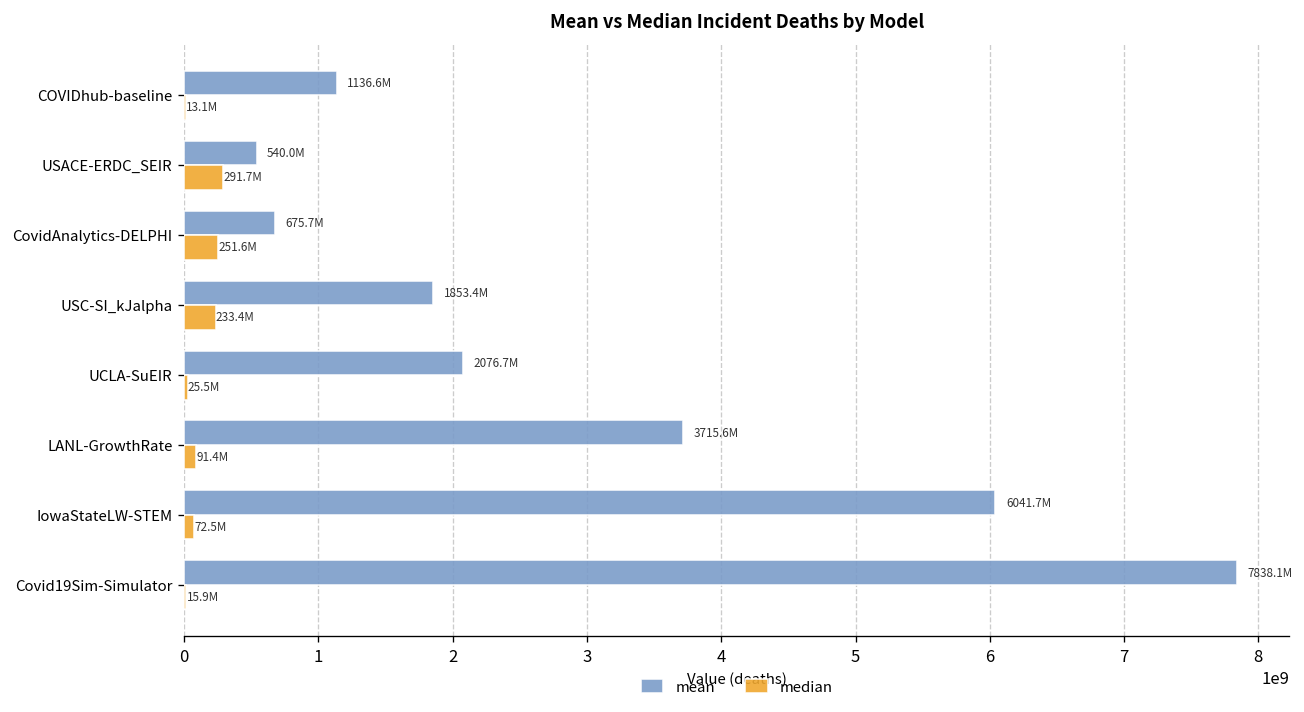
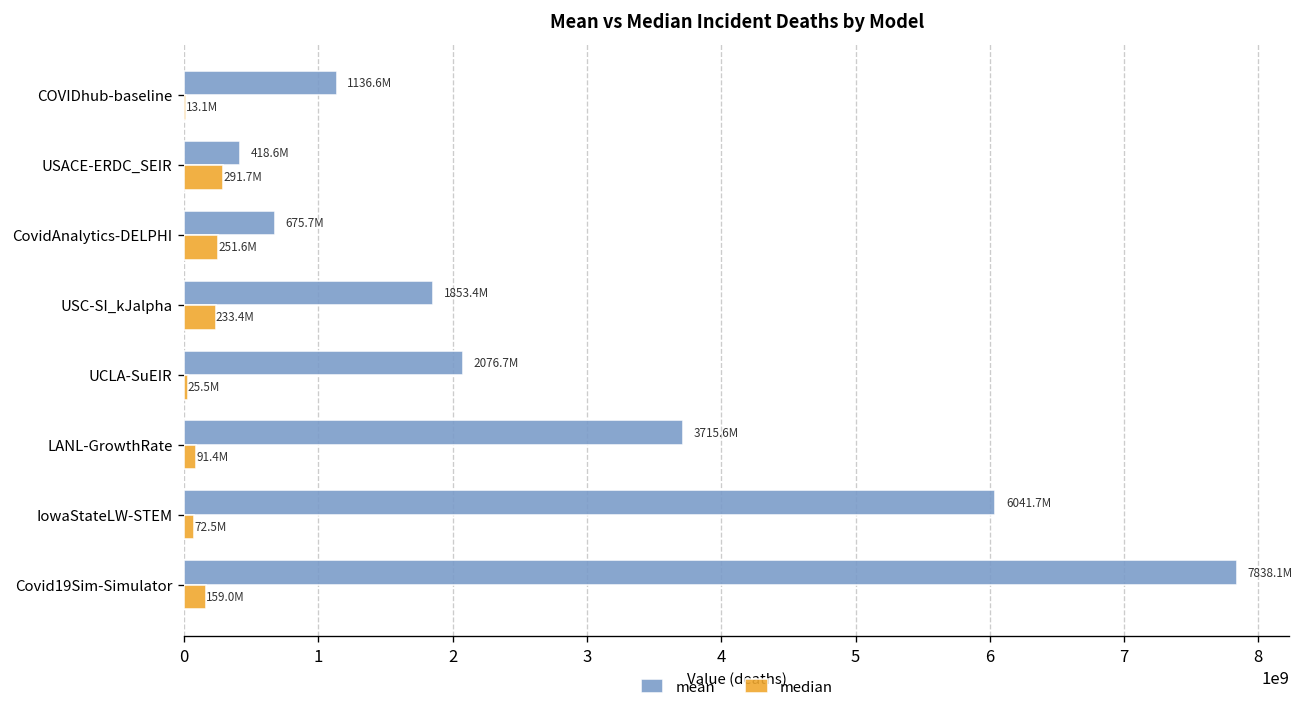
mean, USACE-ERDC_SEIR: 540.0M -> 418.6M
median, Covid19Sim-Simulator: 15.9M -> 159.0M
